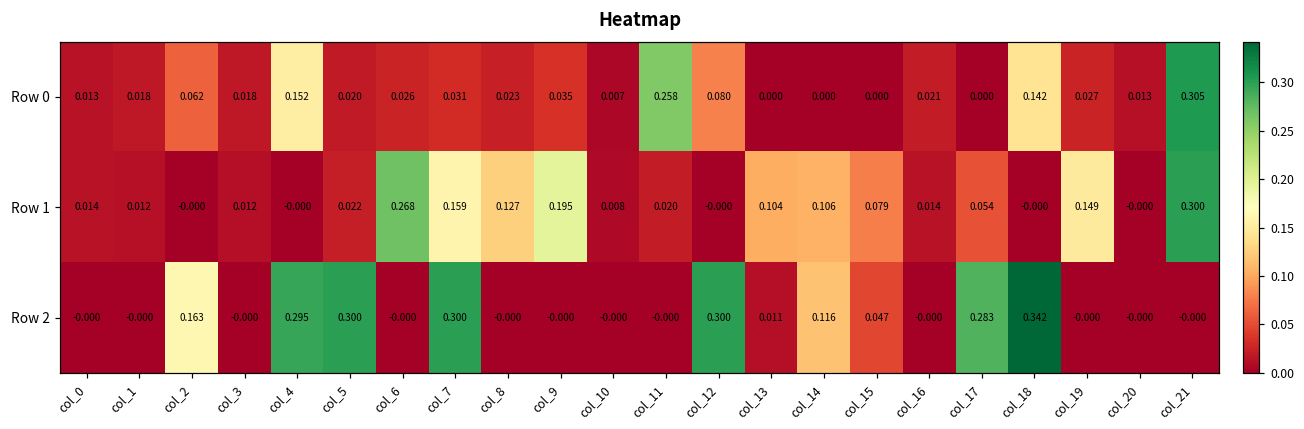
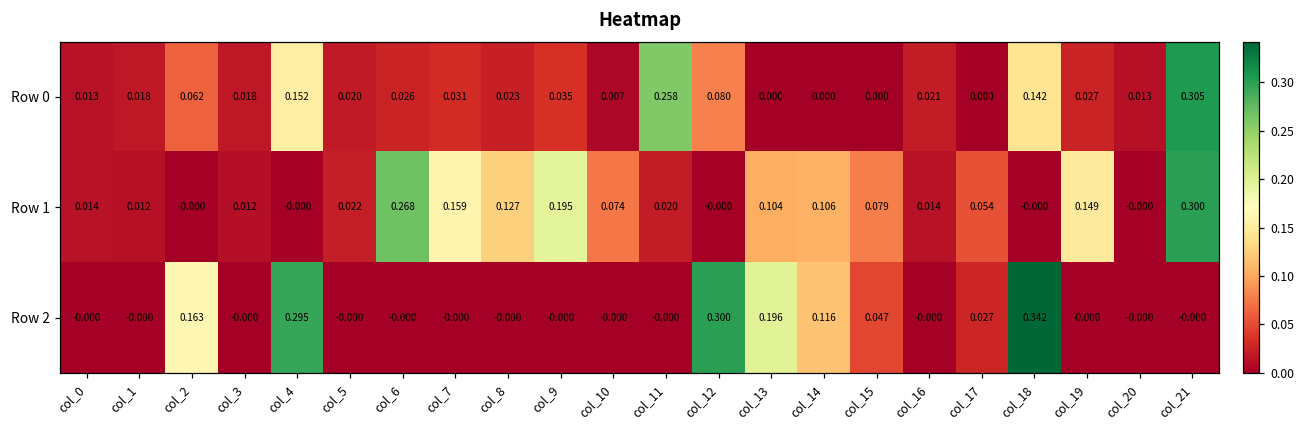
Row 1, col_10: 0.008 -> 0.074
Row 2, col_5: 0.300 -> -0.000
Row 2, col_7: 0.300 -> -0.000
Row 2, col_13: 0.011 -> 0.196
Row 2, col_17: 0.283 -> 0.027
